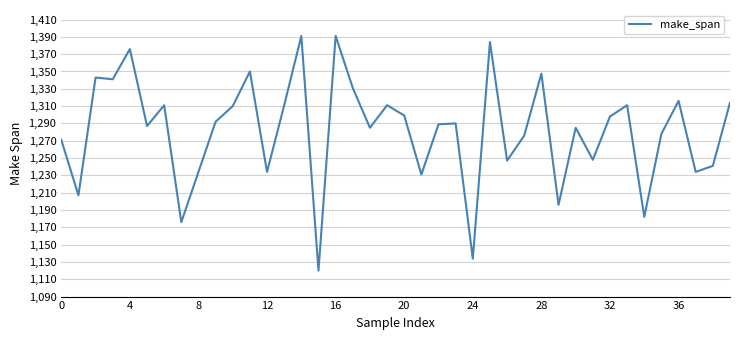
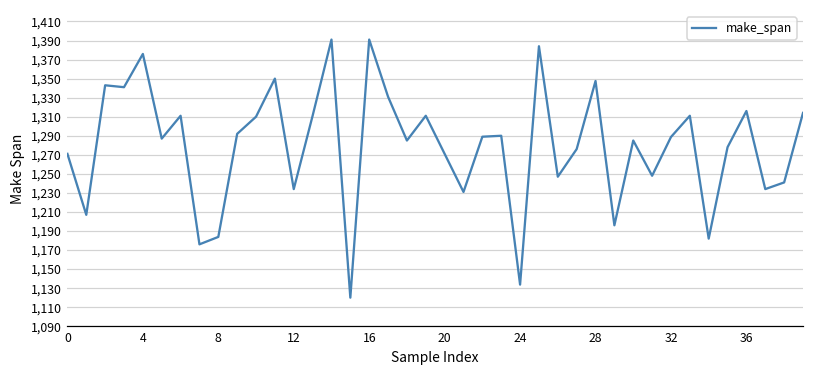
8: 1,230 -> 1,180
20: 1,300 -> 1,270
32: 1,300 -> 1,290
